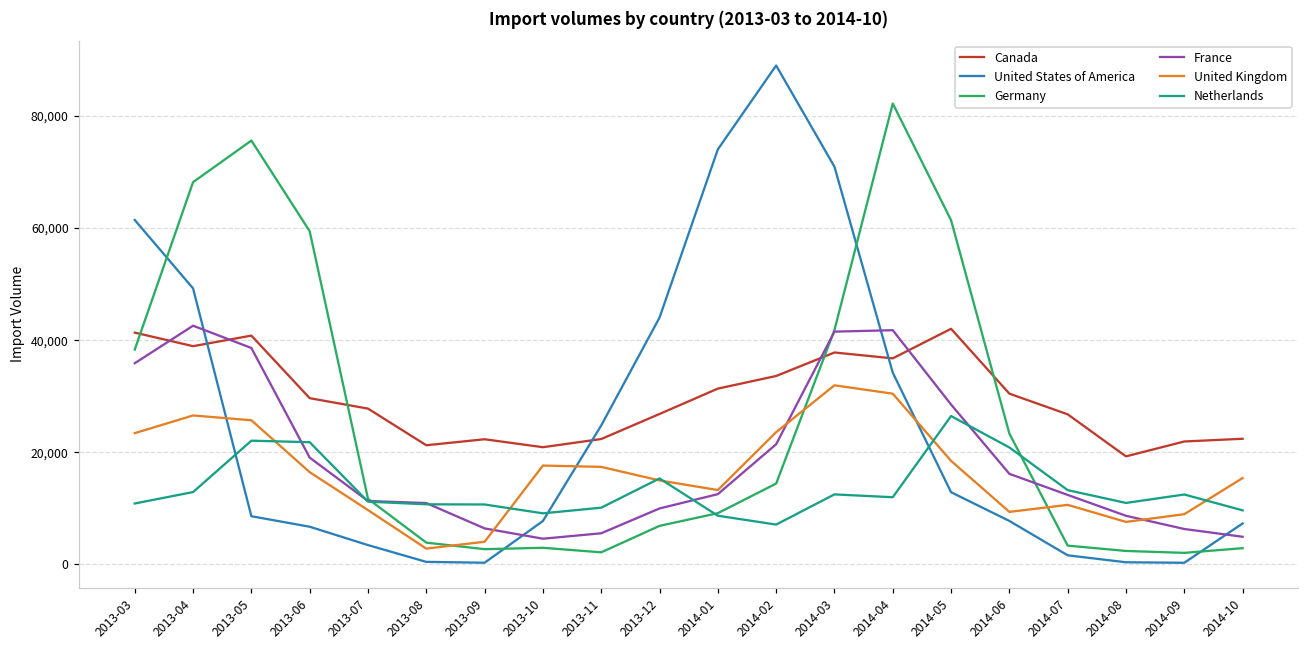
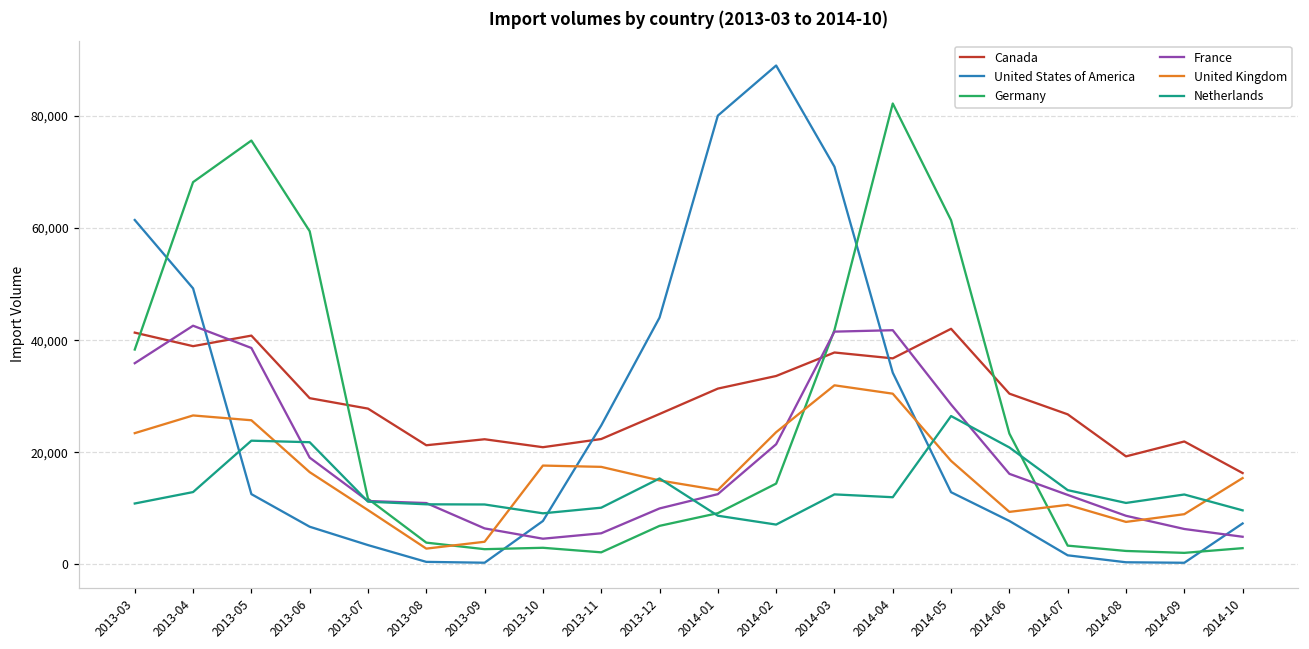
United States of America, 2013-05: 9,000 -> 13,000
United States of America, 2014-01: 74,000 -> 80,000
Canada, 2014-10: 22,000 -> 16,000
